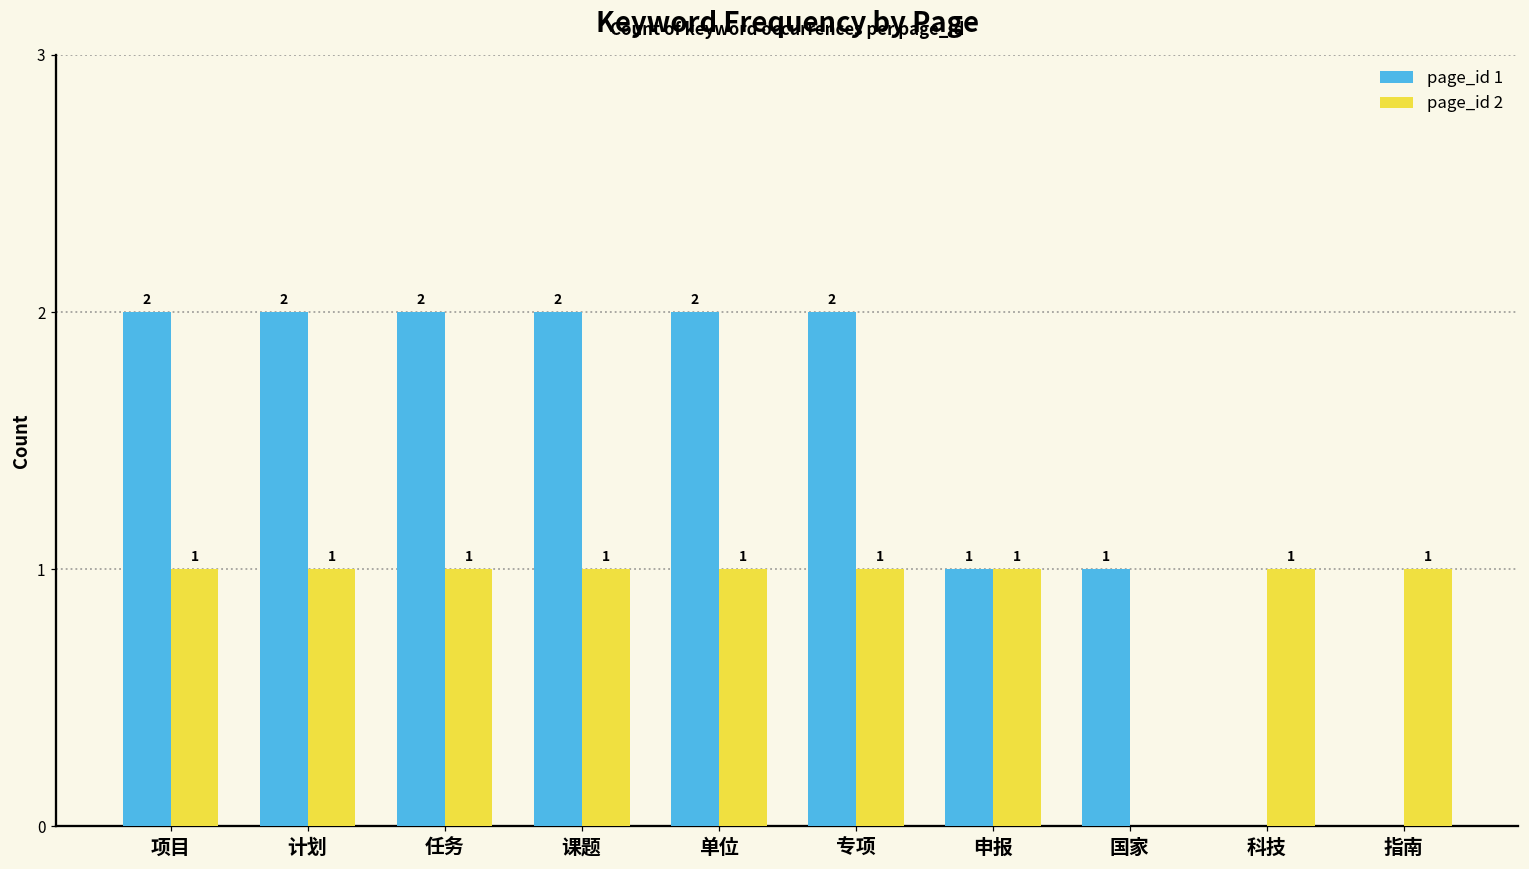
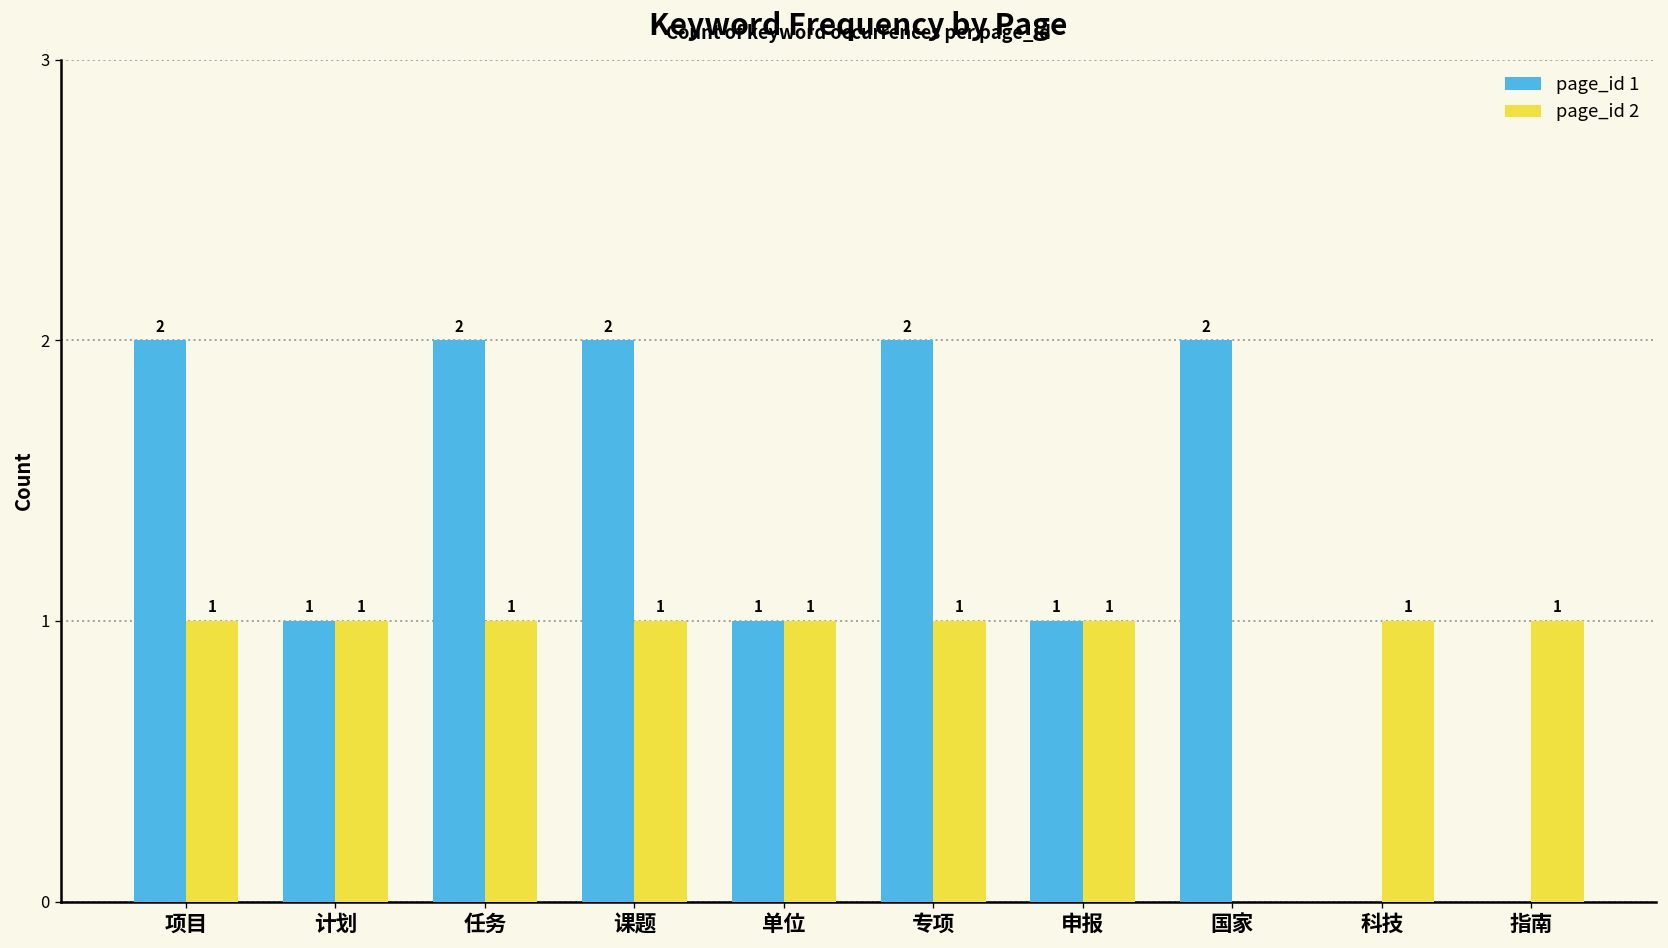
page_id 1, 计划: 2 -> 1
page_id 1, 单位: 2 -> 1
page_id 1, 国家: 1 -> 2
